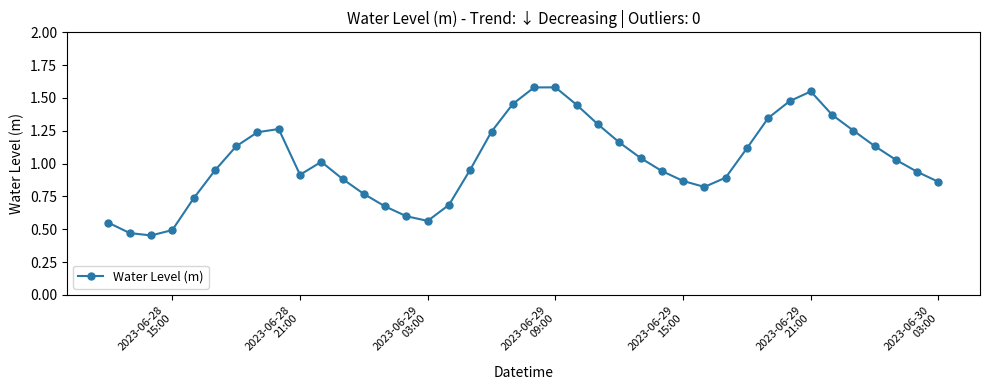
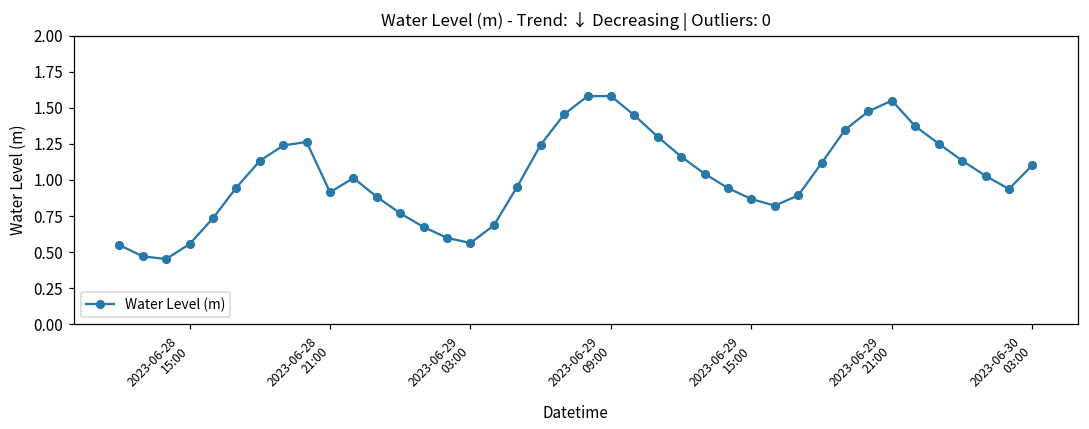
2023-06-28 15:00: 0.49 -> 0.56
2023-06-30 03:00: 0.86 -> 1.10
